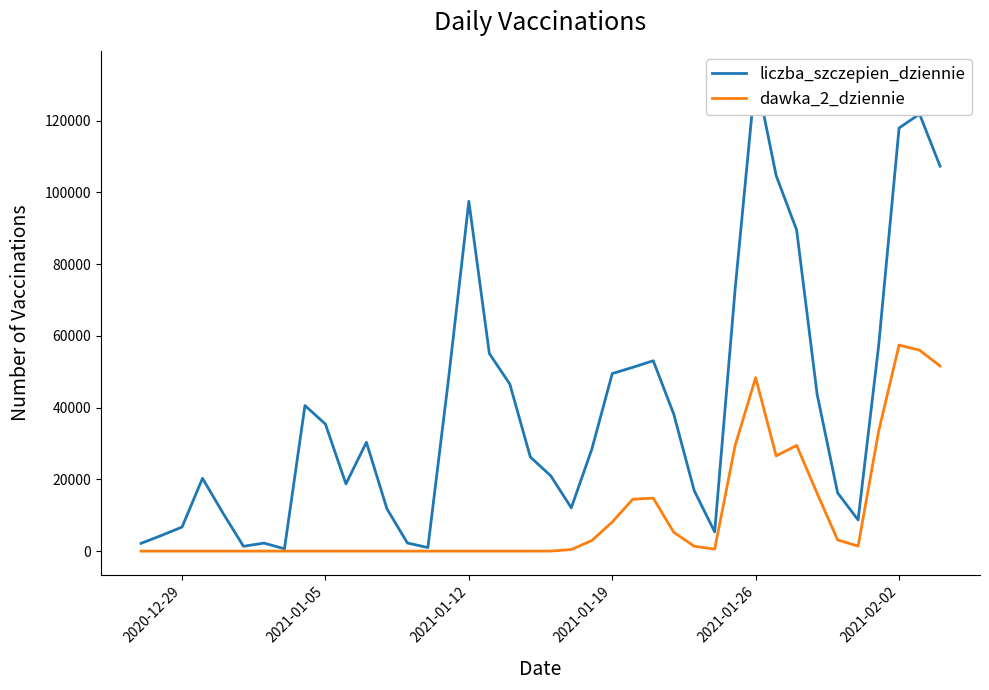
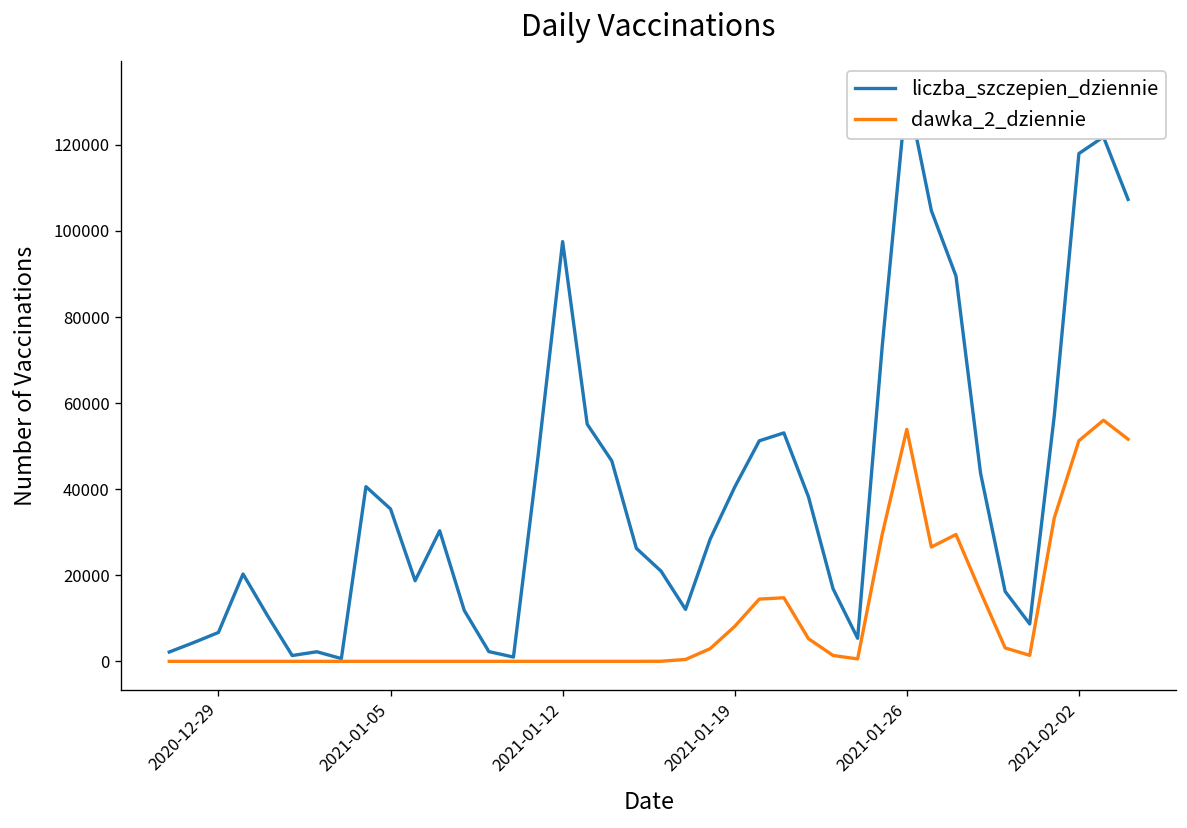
liczba_szczepien_dziennie, 2021-01-19: 50000 -> 40000
dawka_2_dziennie, 2021-01-26: 48000 -> 54000
dawka_2_dziennie, 2021-02-02: 57000 -> 51000
